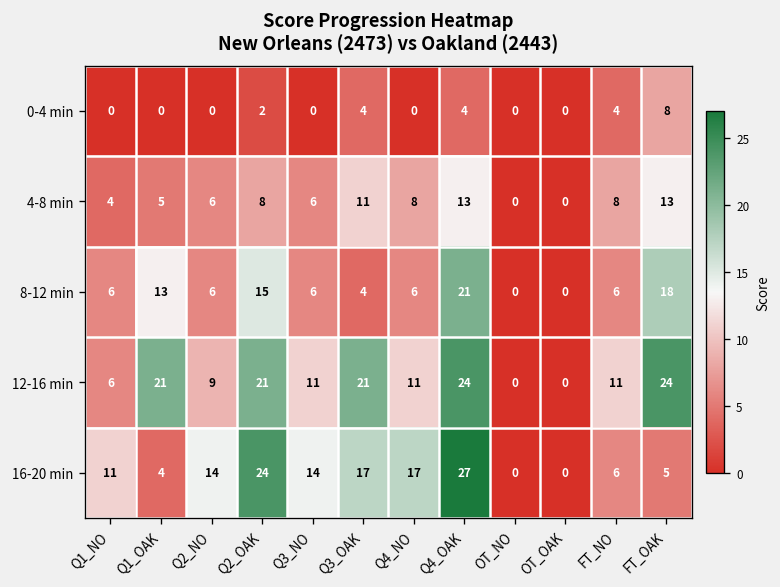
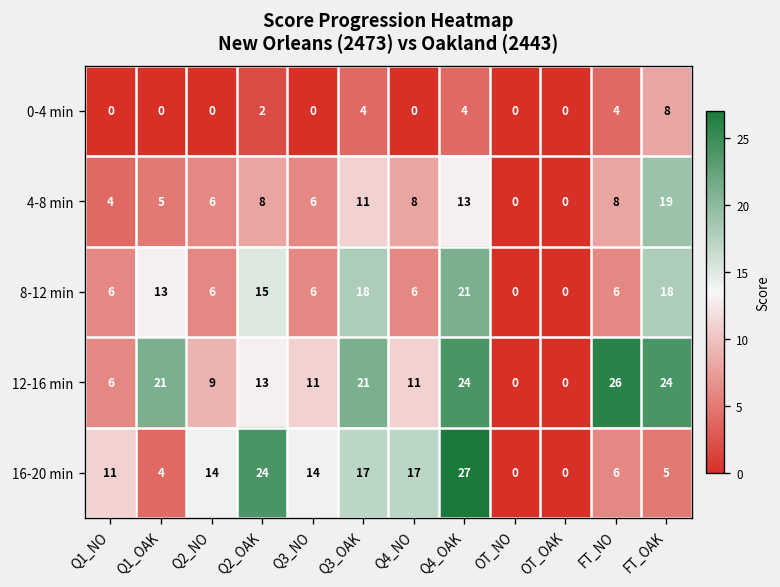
4-8 min, FT_OAK: 13 -> 19
8-12 min, Q3_OAK: 4 -> 18
12-16 min, Q2_OAK: 21 -> 13
12-16 min, FT_NO: 11 -> 26
